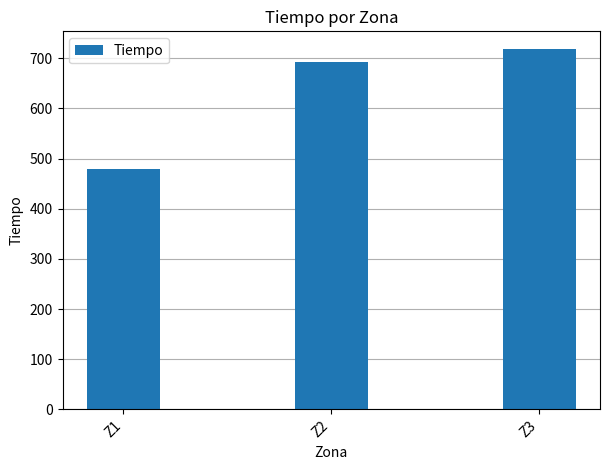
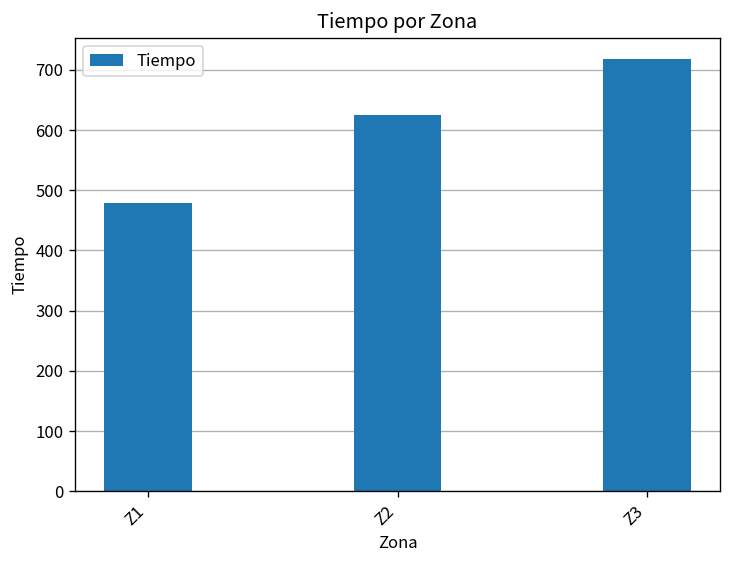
Z2: 690 -> 620
